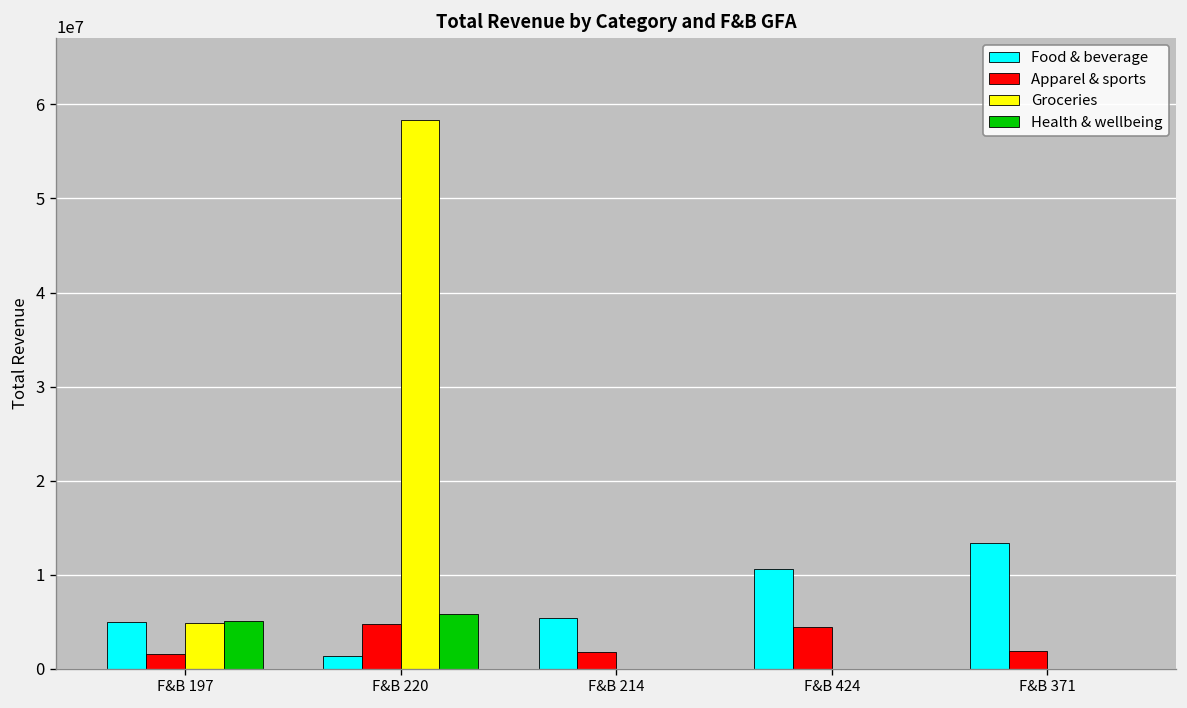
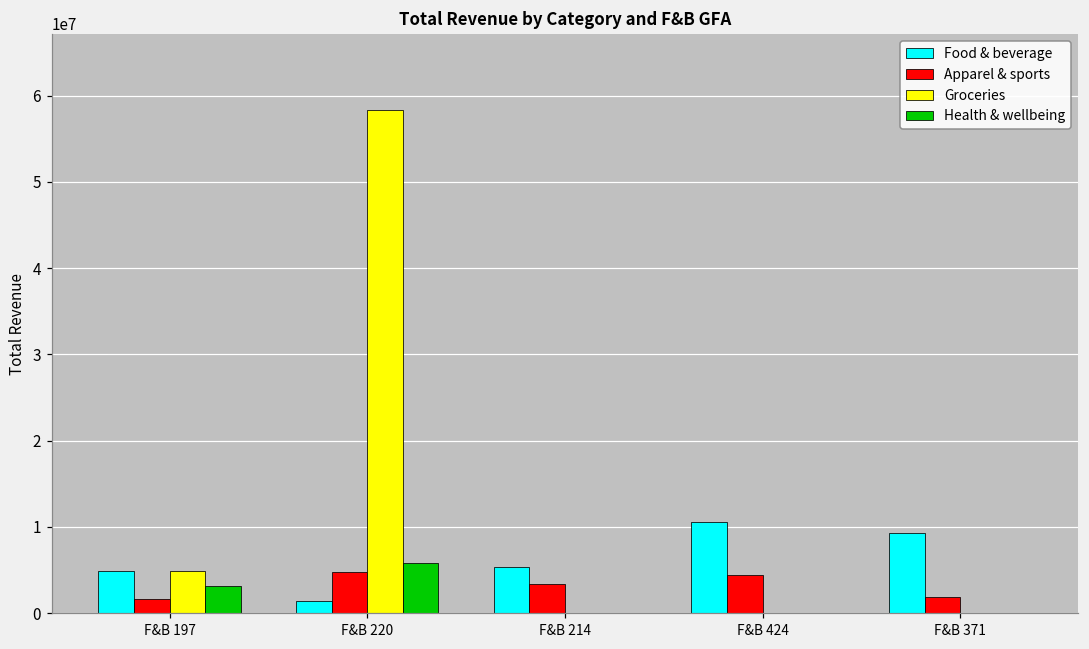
Health & wellbeing, F&B 197: 5000000 -> 3000000
Apparel & sports, F&B 214: 2000000 -> 3000000
Food & beverage, F&B 371: 13000000 -> 9000000
